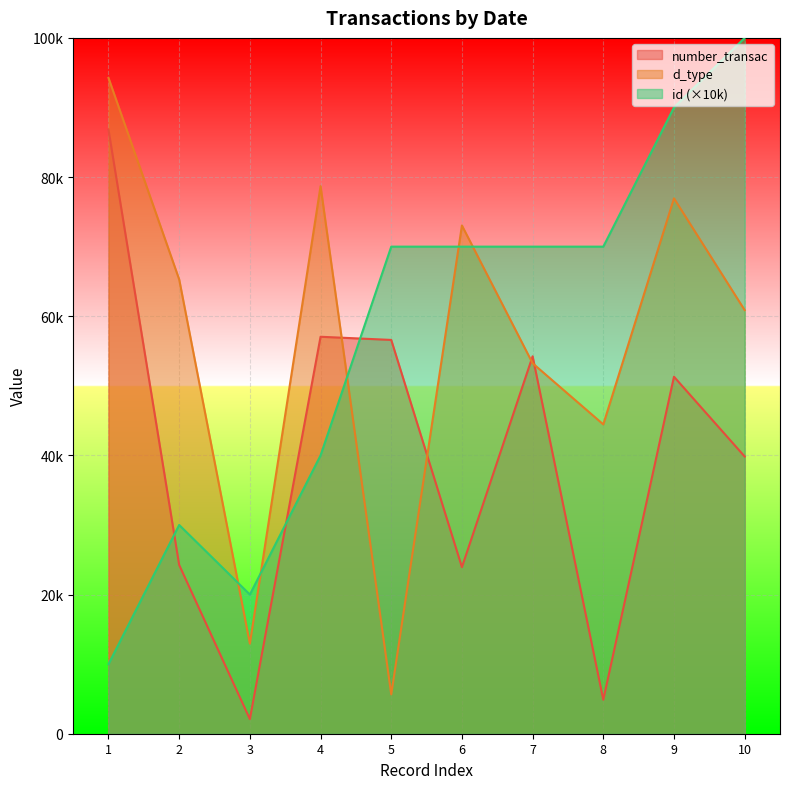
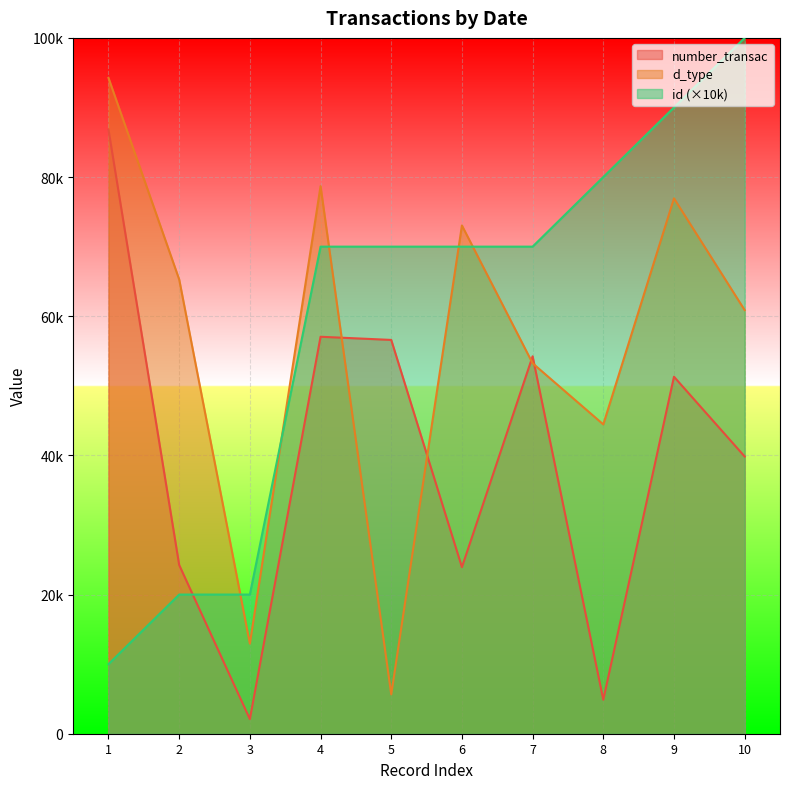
id (×10k), 2: 30000 -> 20000
id (×10k), 4: 40000 -> 70000
id (×10k), 8: 70000 -> 80000
